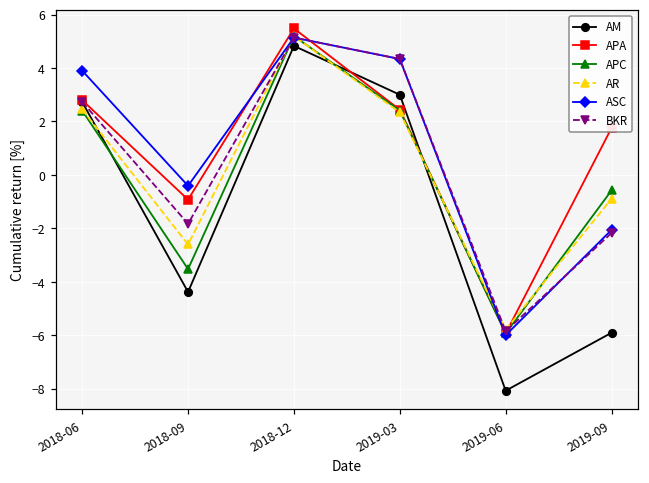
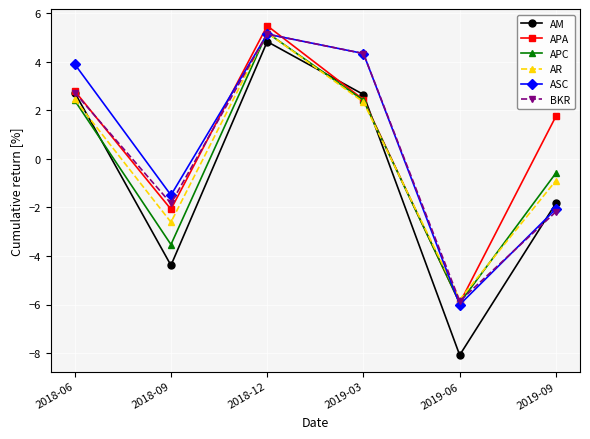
APA, 2018-09: -0.9 -> -2.1
ASC, 2018-09: -0.4 -> -1.5
AM, 2019-03: 3.0 -> 2.7
AM, 2019-09: -5.9 -> -1.8
